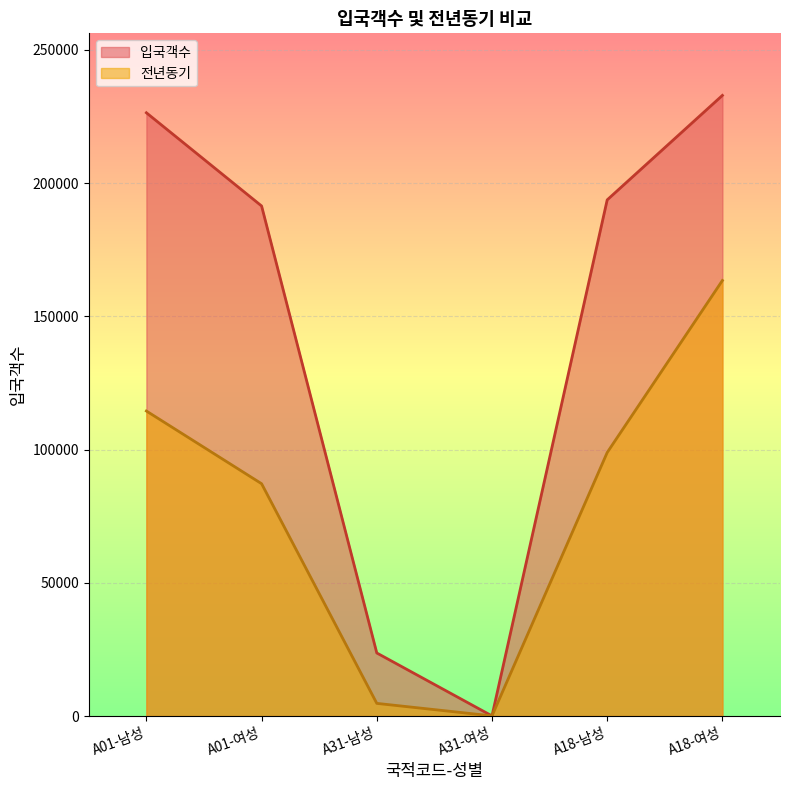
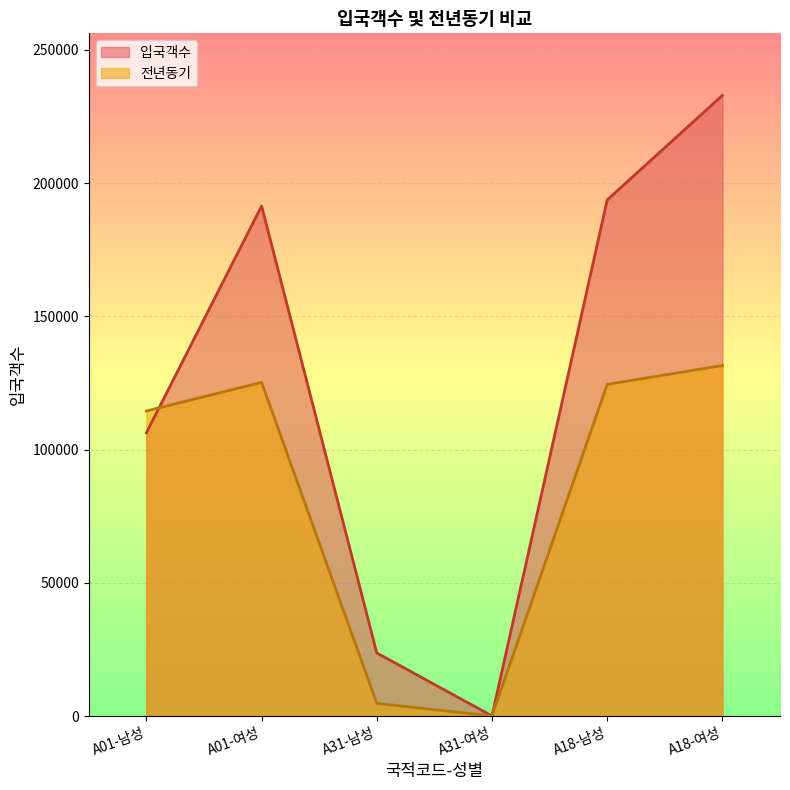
입국객수, A01-남성: 226000 -> 106000
전년동기, A01-여성: 87000 -> 125000
전년동기, A18-남성: 99000 -> 124000
전년동기, A18-여성: 163000 -> 132000
